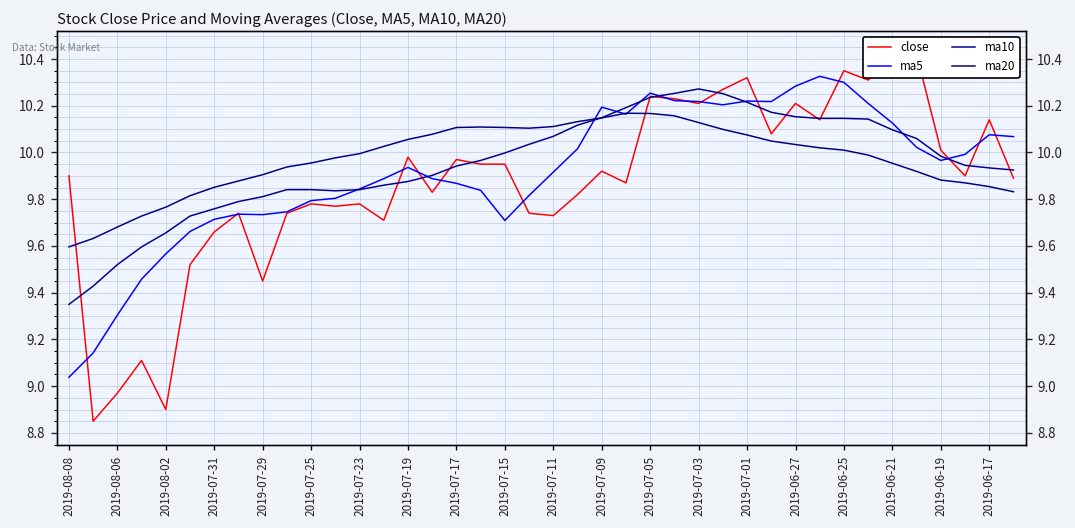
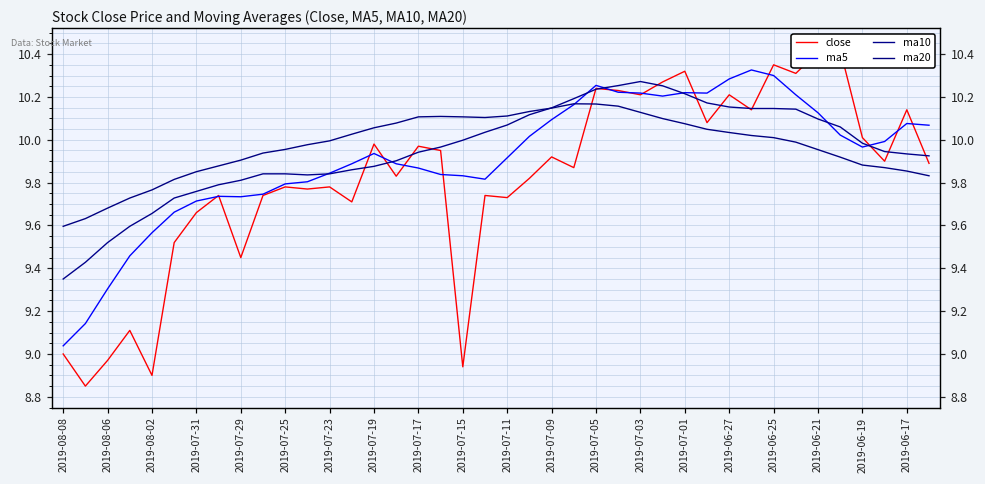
close, 2019-08-08: 9.9 -> 9.0
close, 2019-07-15: 9.95 -> 8.94
ma5, 2019-07-15: 9.71 -> 9.83
ma5, 2019-07-09: 10.19 -> 10.09
